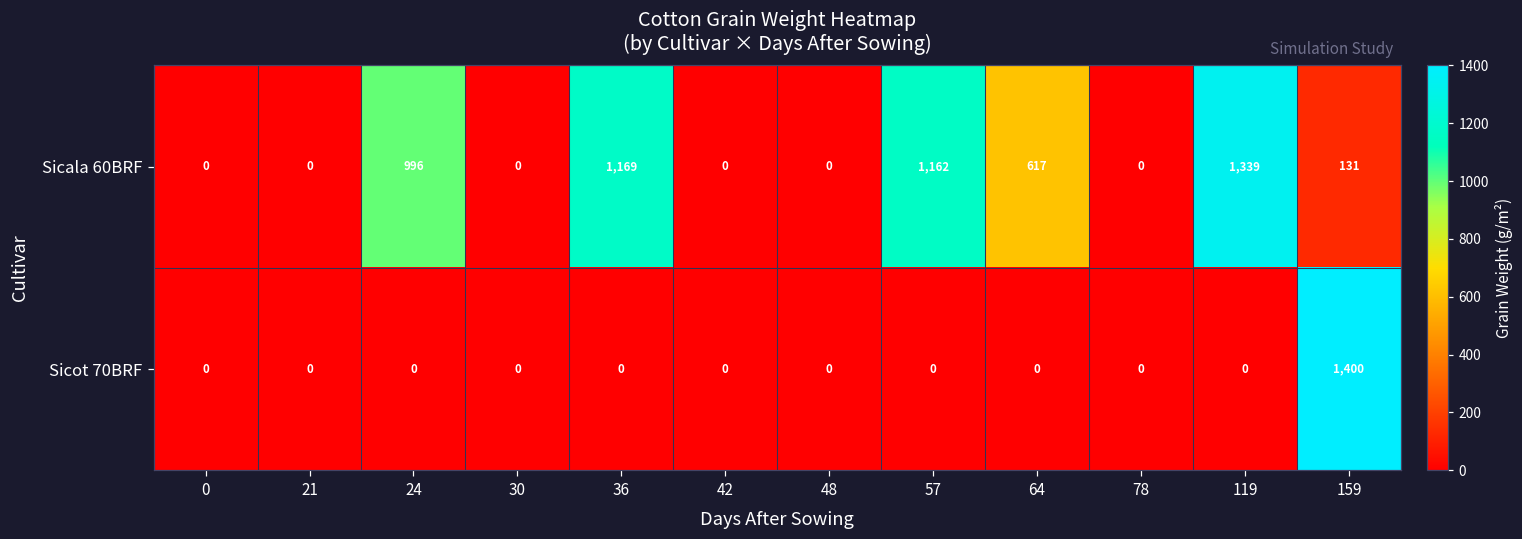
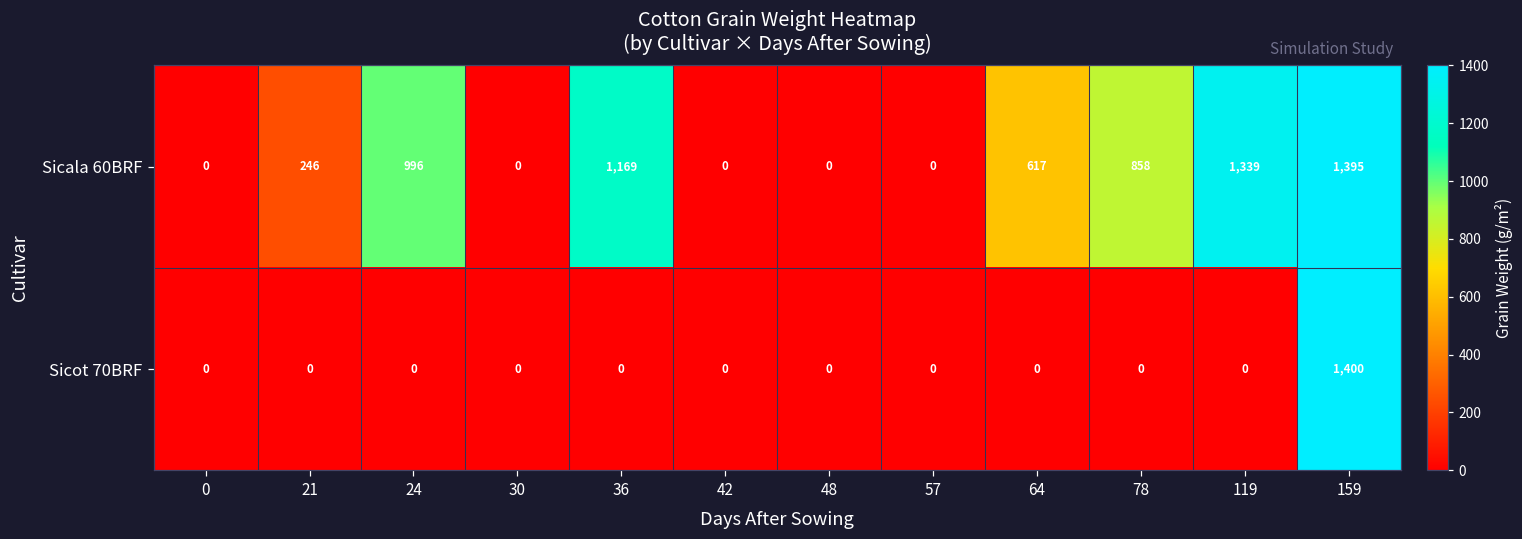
Sicala 60BRF, 21: 0 -> 246
Sicala 60BRF, 57: 1,162 -> 0
Sicala 60BRF, 78: 0 -> 858
Sicala 60BRF, 159: 131 -> 1,395
